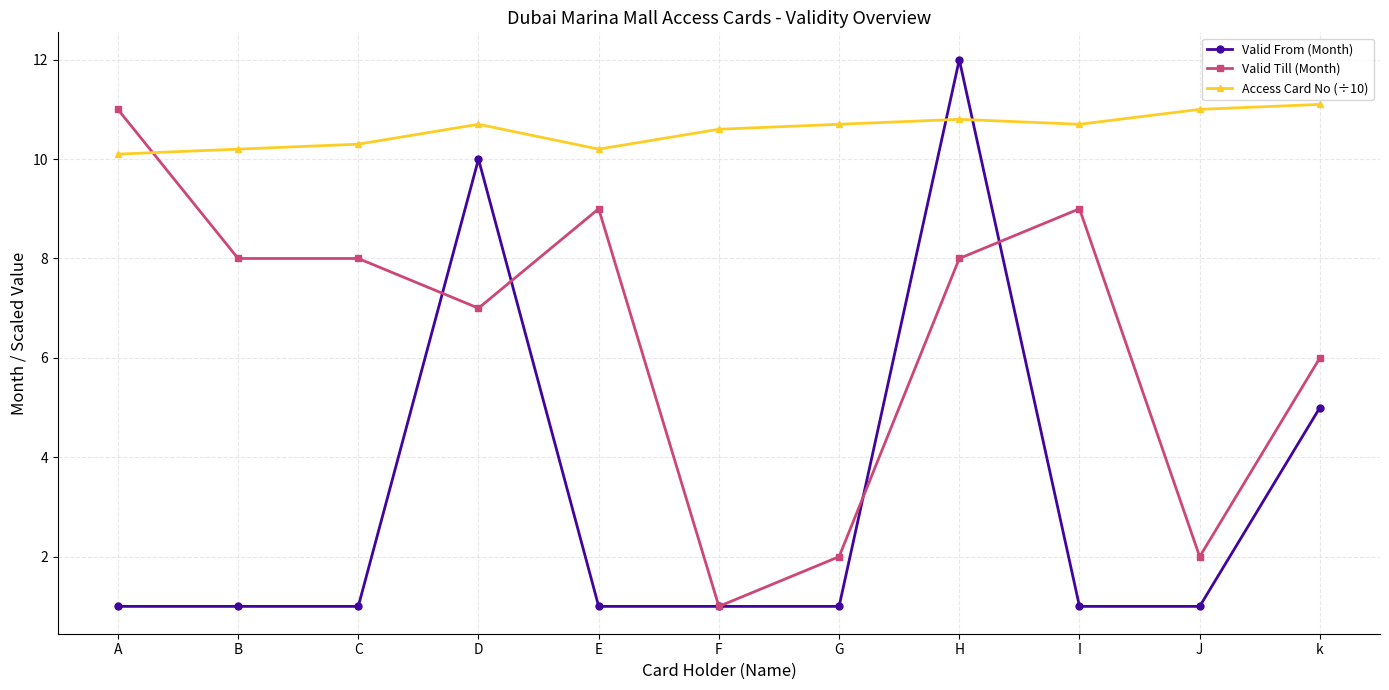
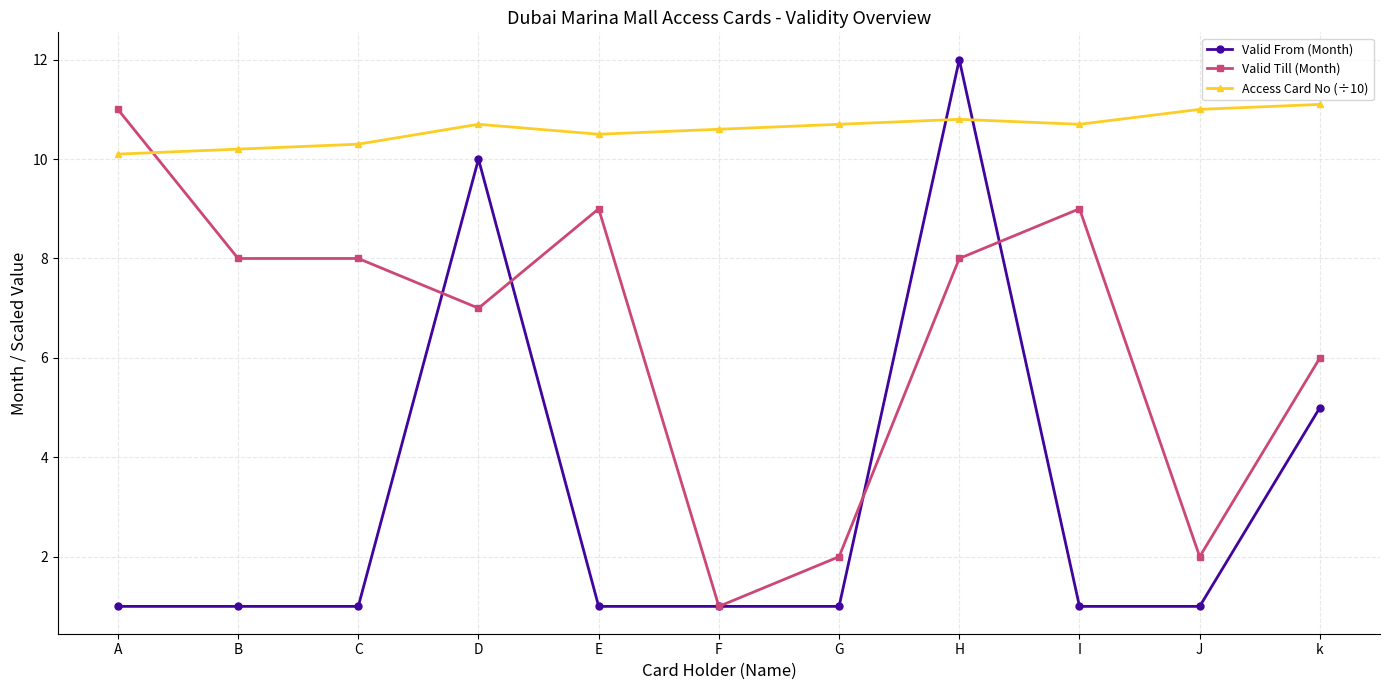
Access Card No (÷10), E: 10.2 -> 10.5
